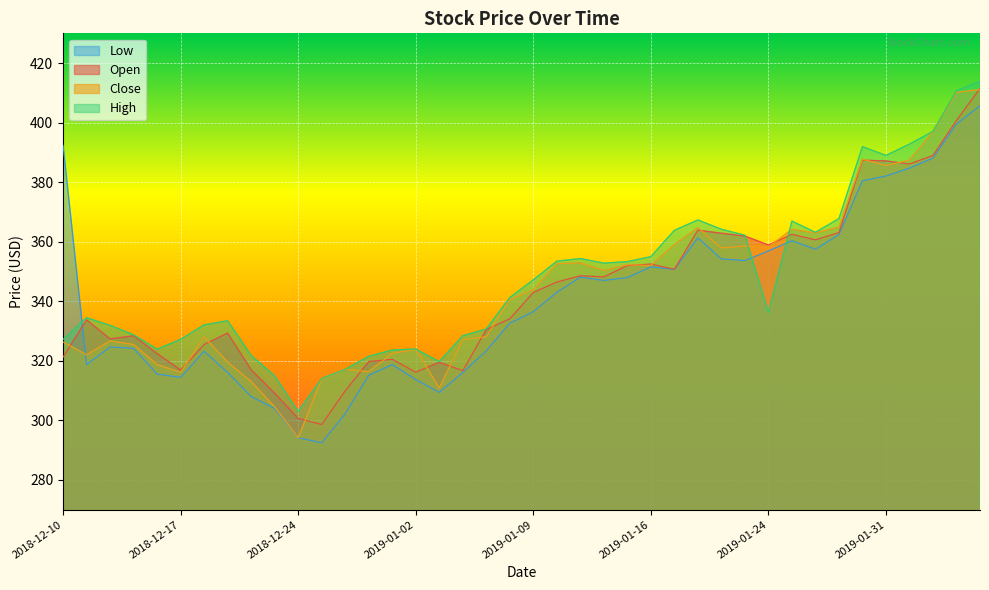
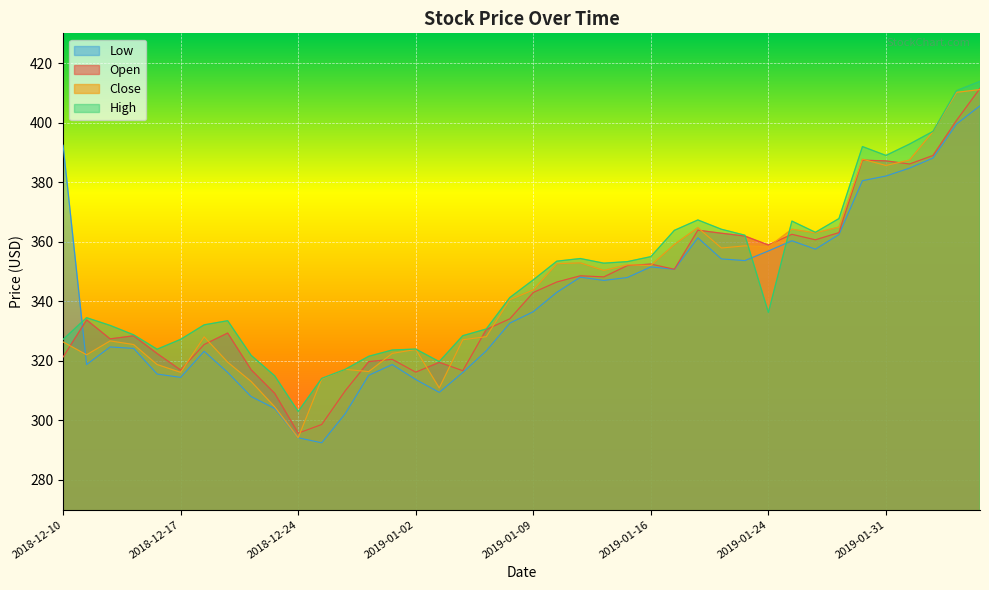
Open, 2018-12-24: 301 -> 296
